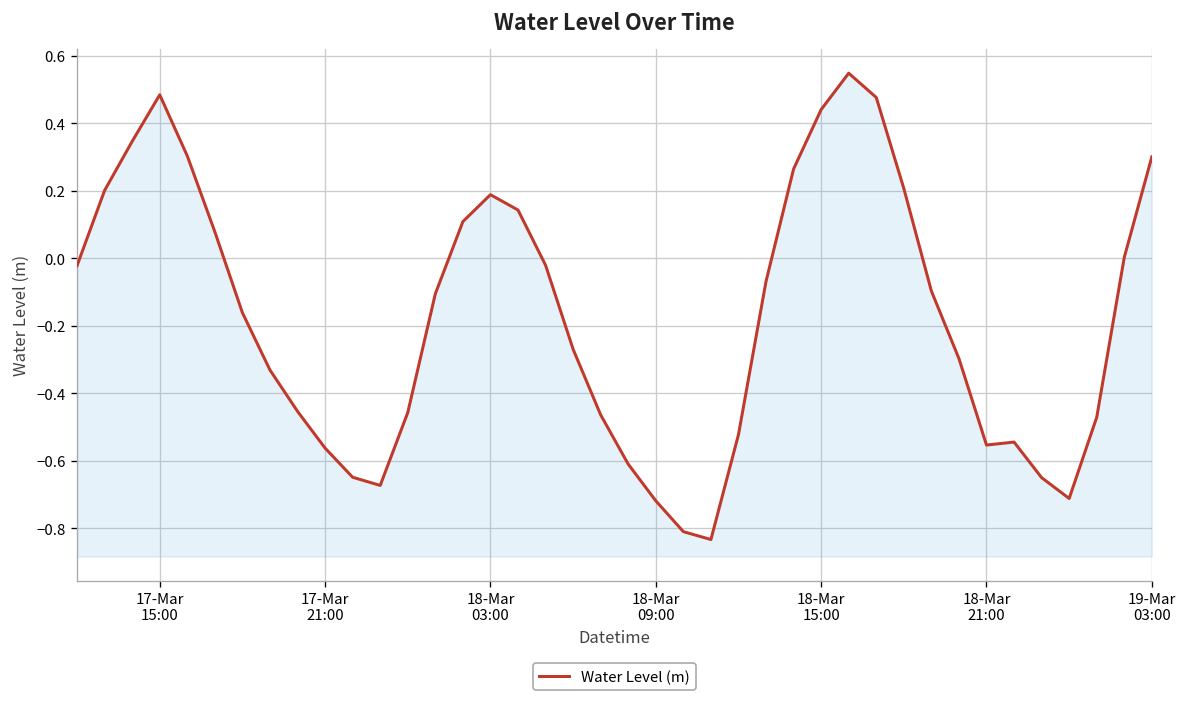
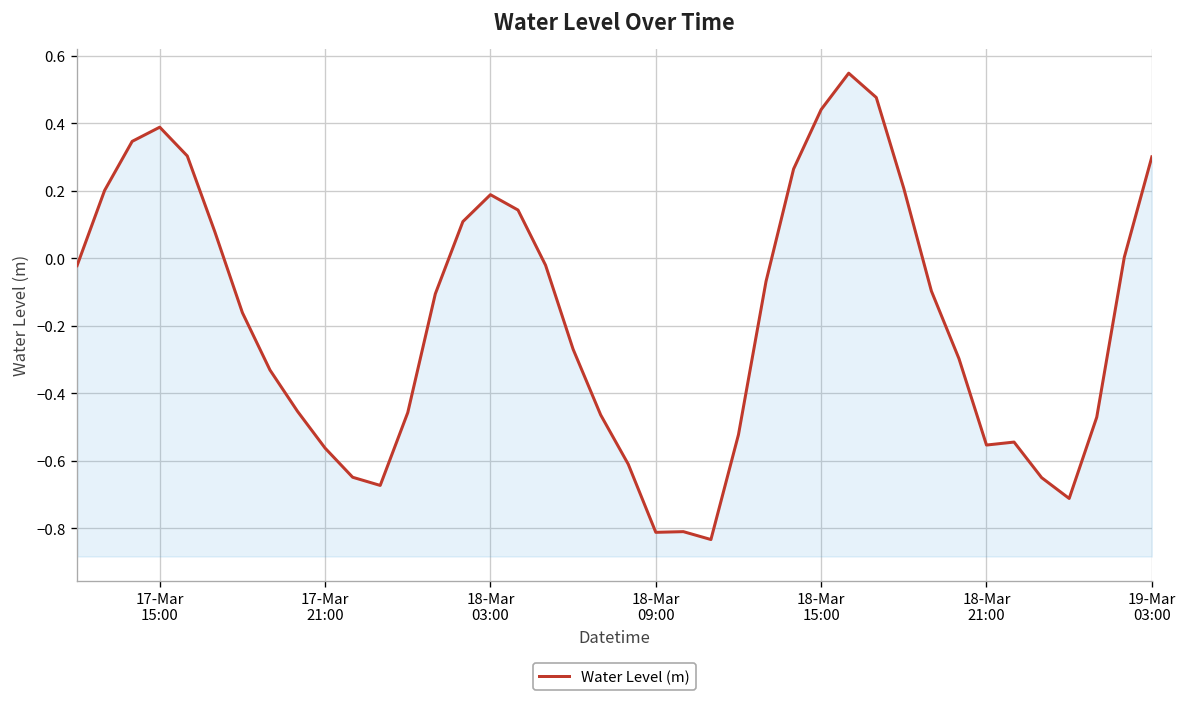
17-Mar 15:00: 0.48 -> 0.39
18-Mar 09:00: -0.72 -> -0.81
